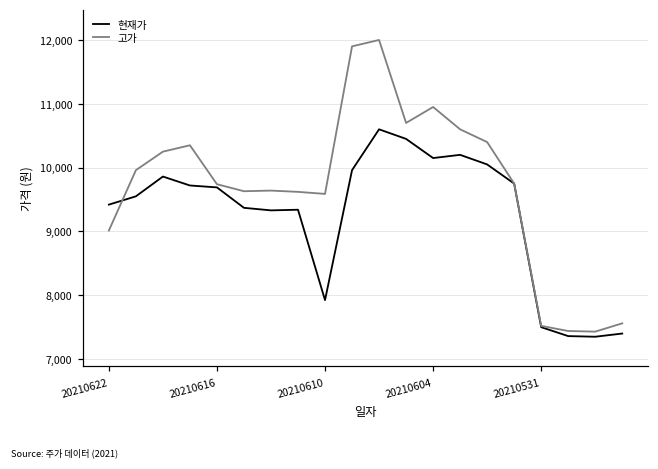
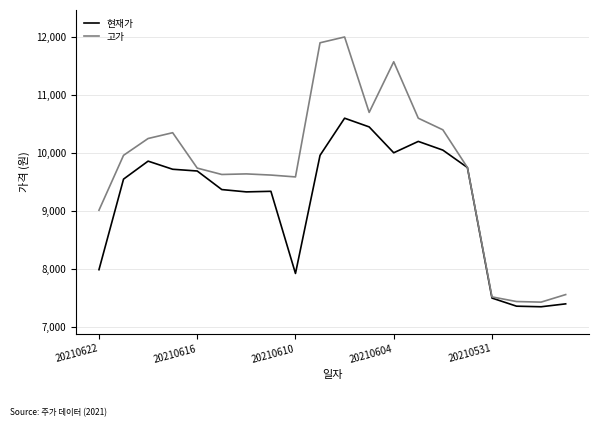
현재가, 20210622: 9,400 -> 8,000
현재가, 20210604: 10,200 -> 10,000
고가, 20210604: 11,000 -> 11,600
